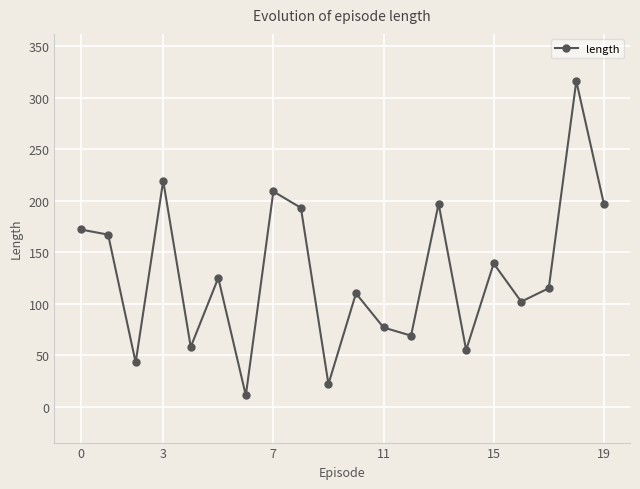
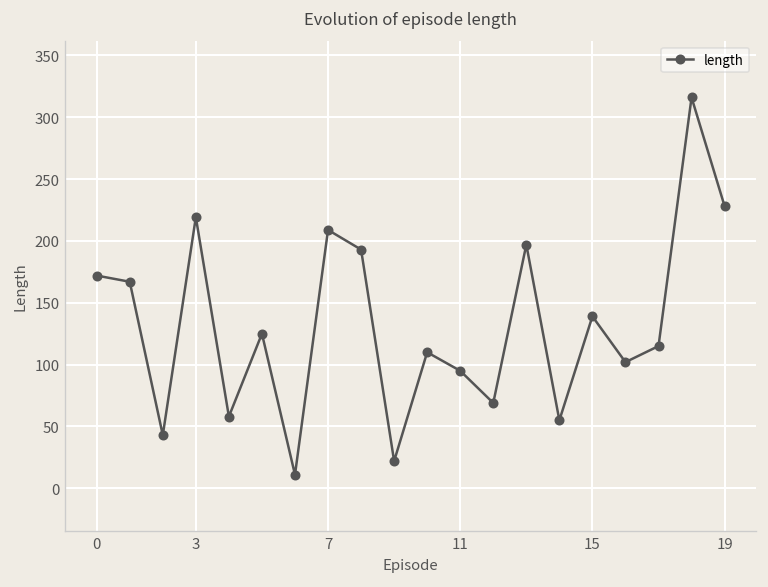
11: 77 -> 95
19: 197 -> 228
